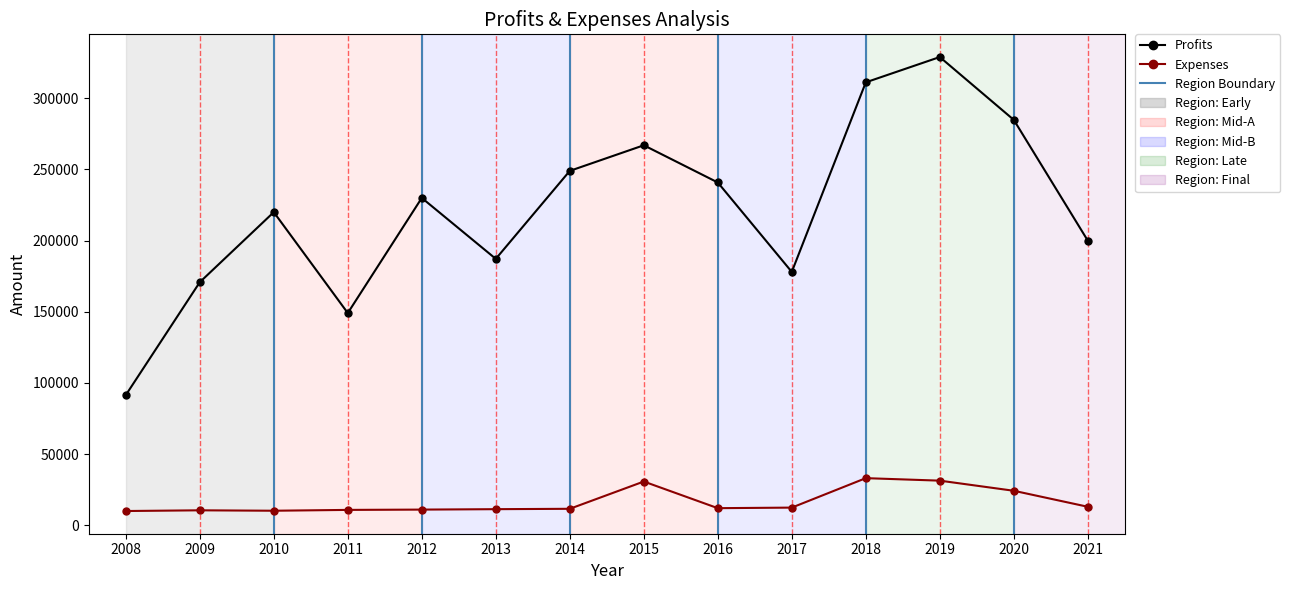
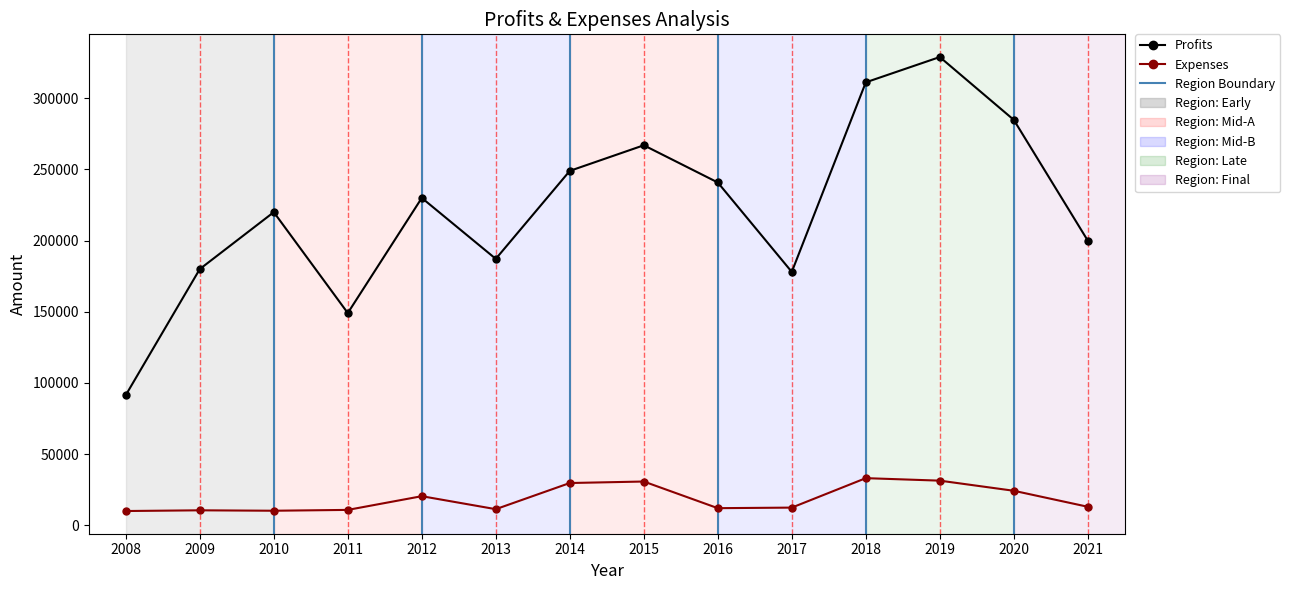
Profits, 2009: 171000 -> 180000
Expenses, 2012: 11000 -> 20000
Expenses, 2014: 12000 -> 30000
